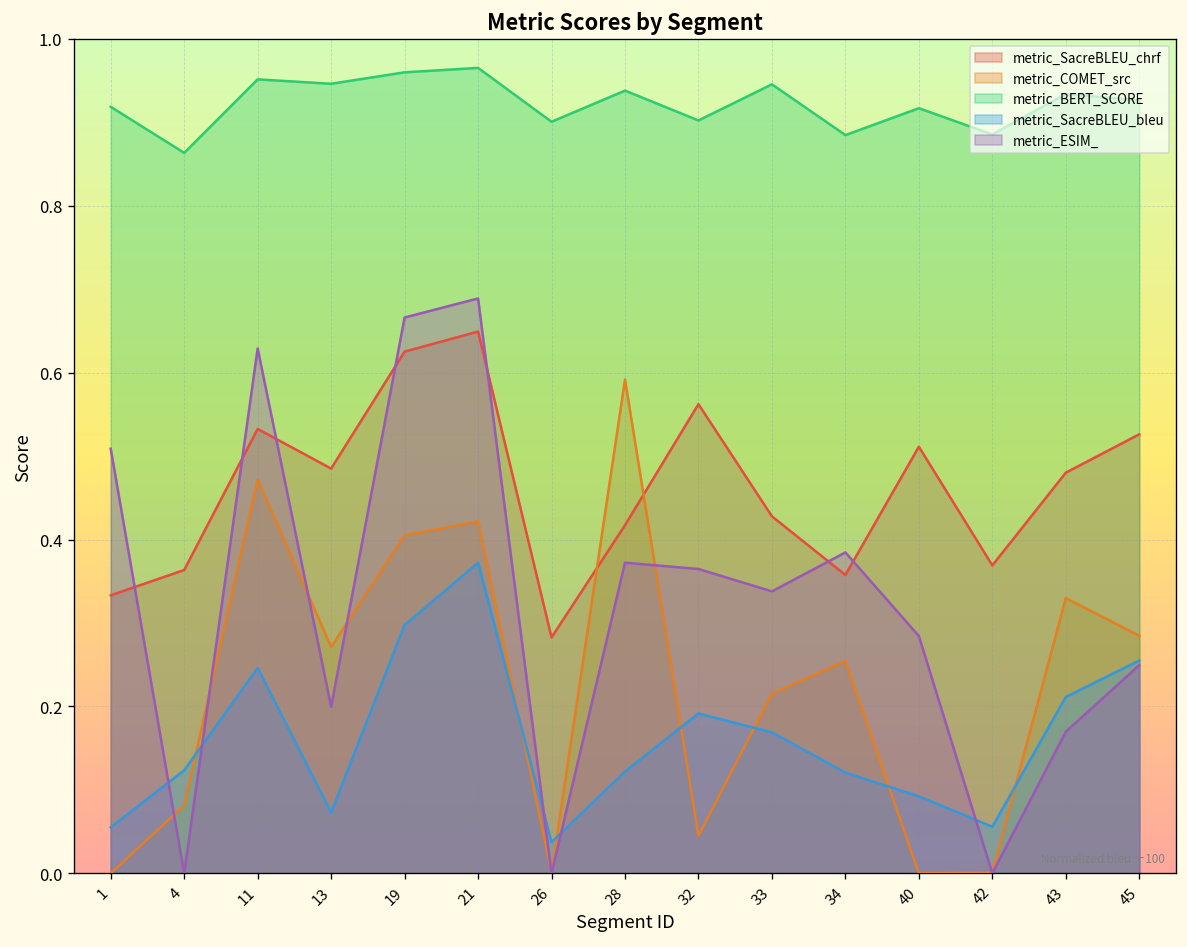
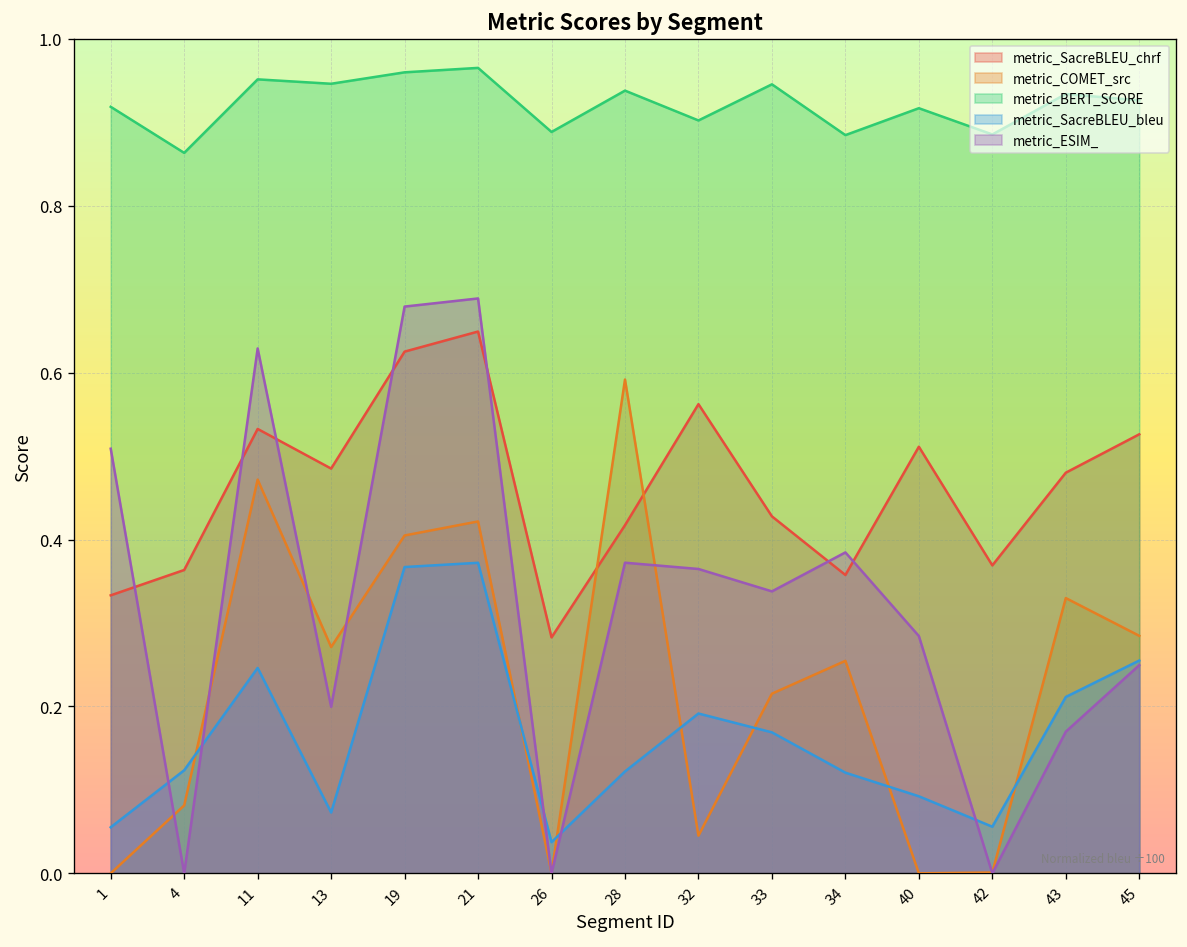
metric_SacreBLEU_bleu, 19: 0.30 -> 0.37
metric_ESIM_, 19: 0.67 -> 0.68
metric_BERT_SCORE, 26: 0.90 -> 0.89
